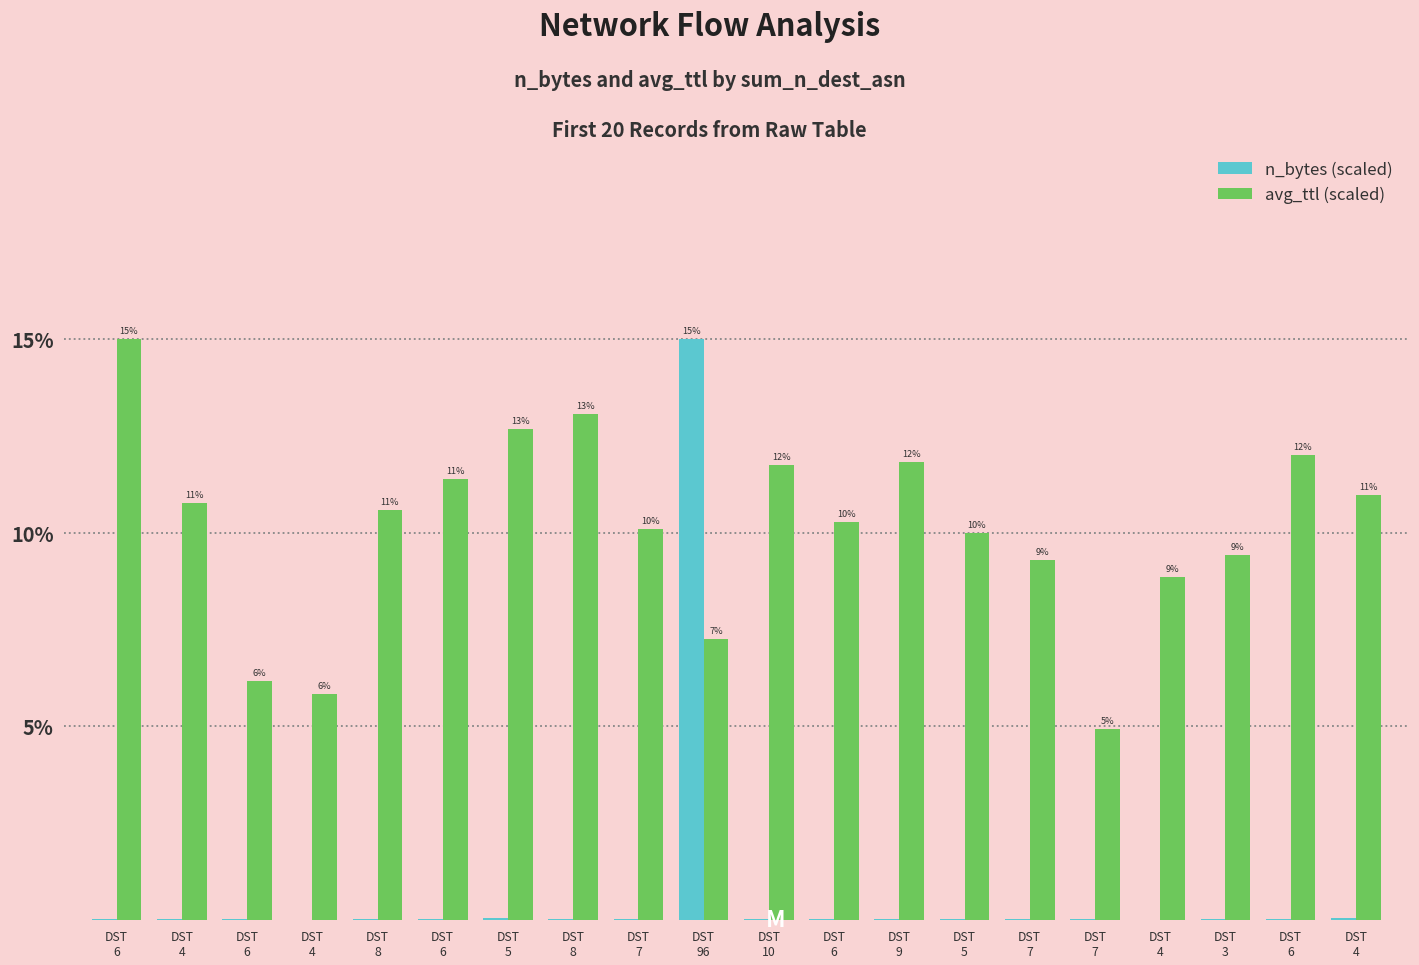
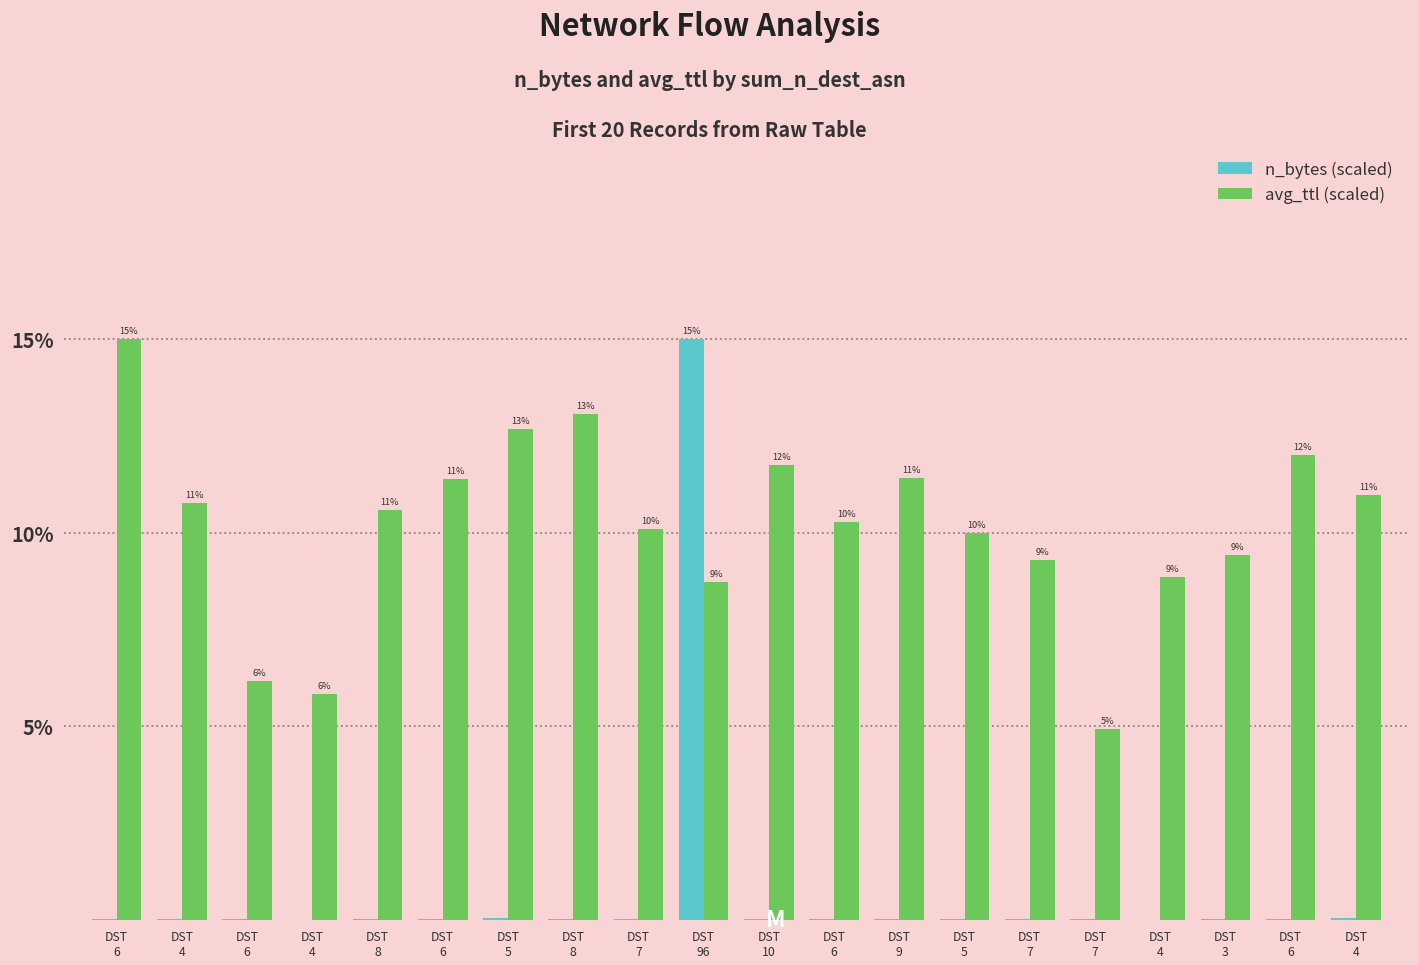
avg_ttl (scaled), DST 96: 7% -> 9%
avg_ttl (scaled), DST 9: 12% -> 11%
